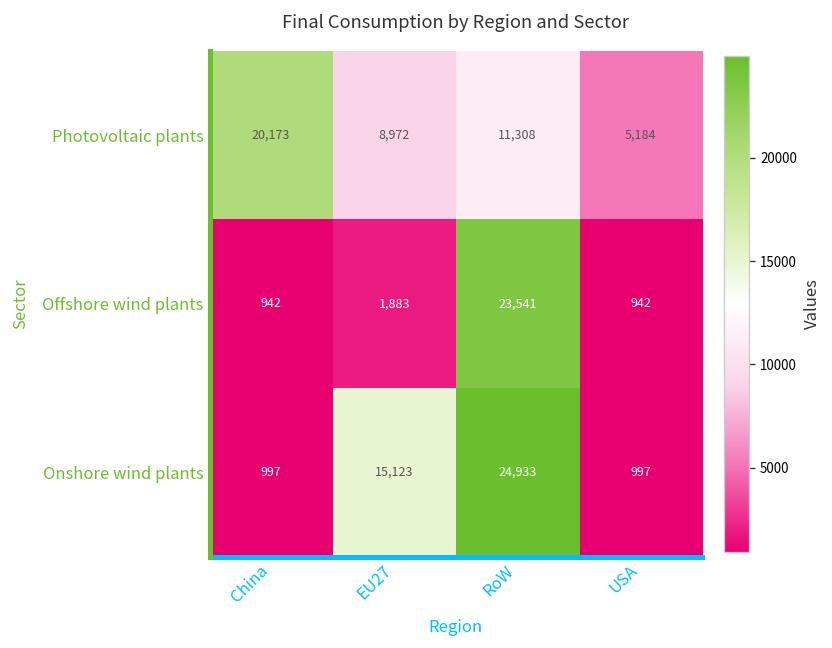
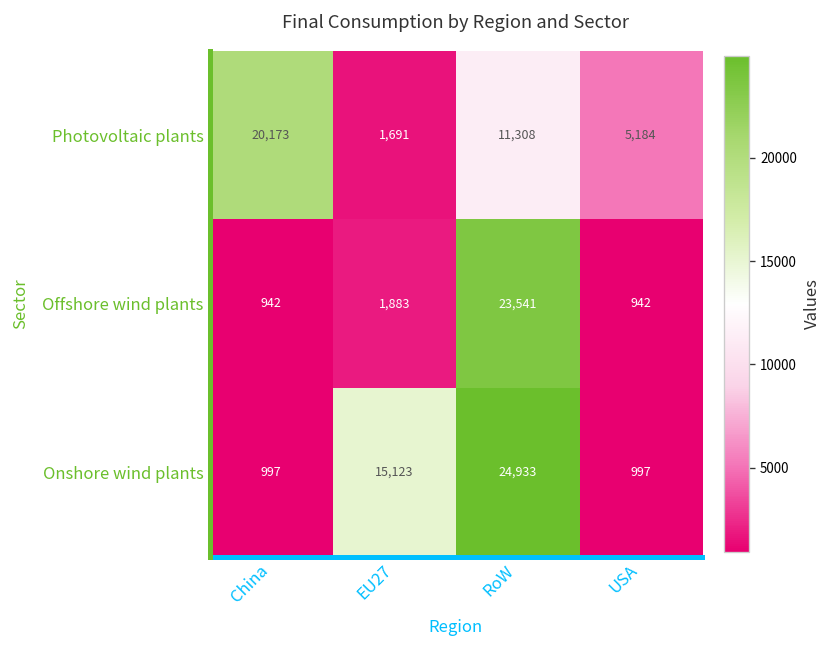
Photovoltaic plants, EU27: 8,972 -> 1,691
